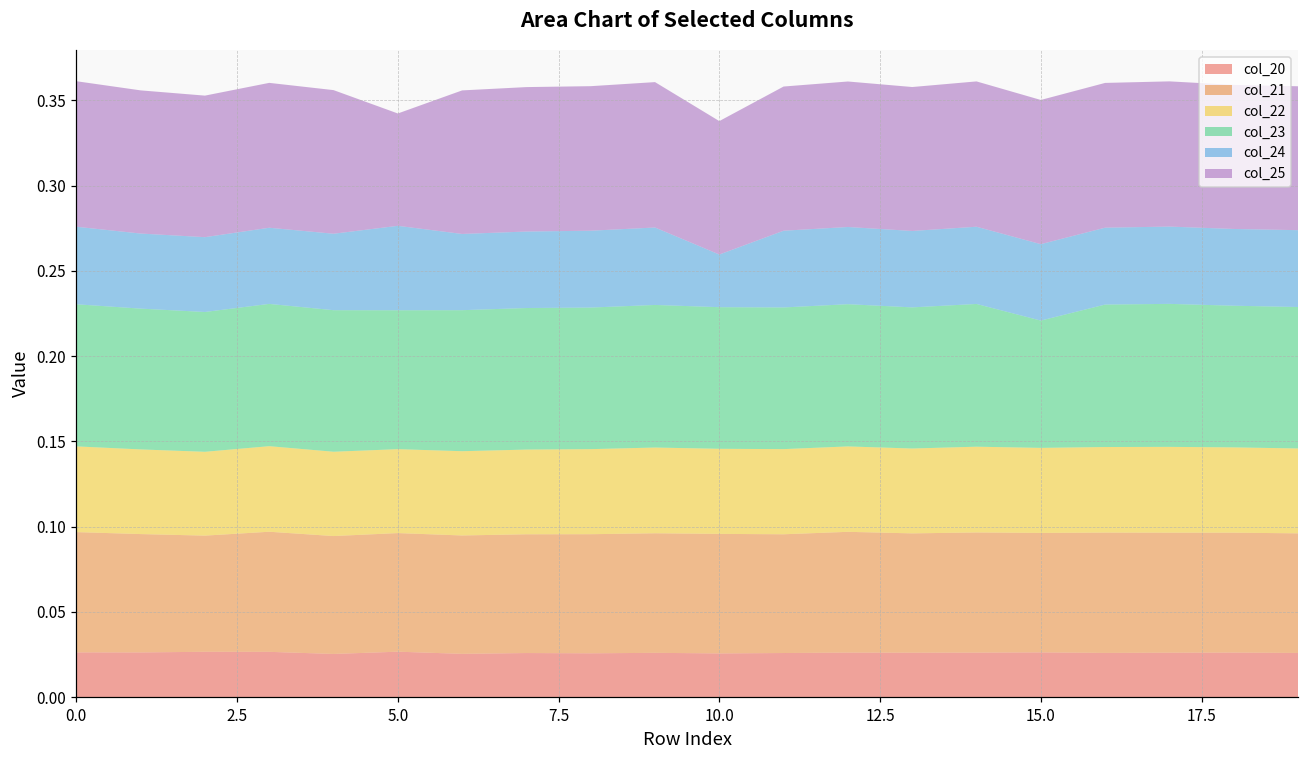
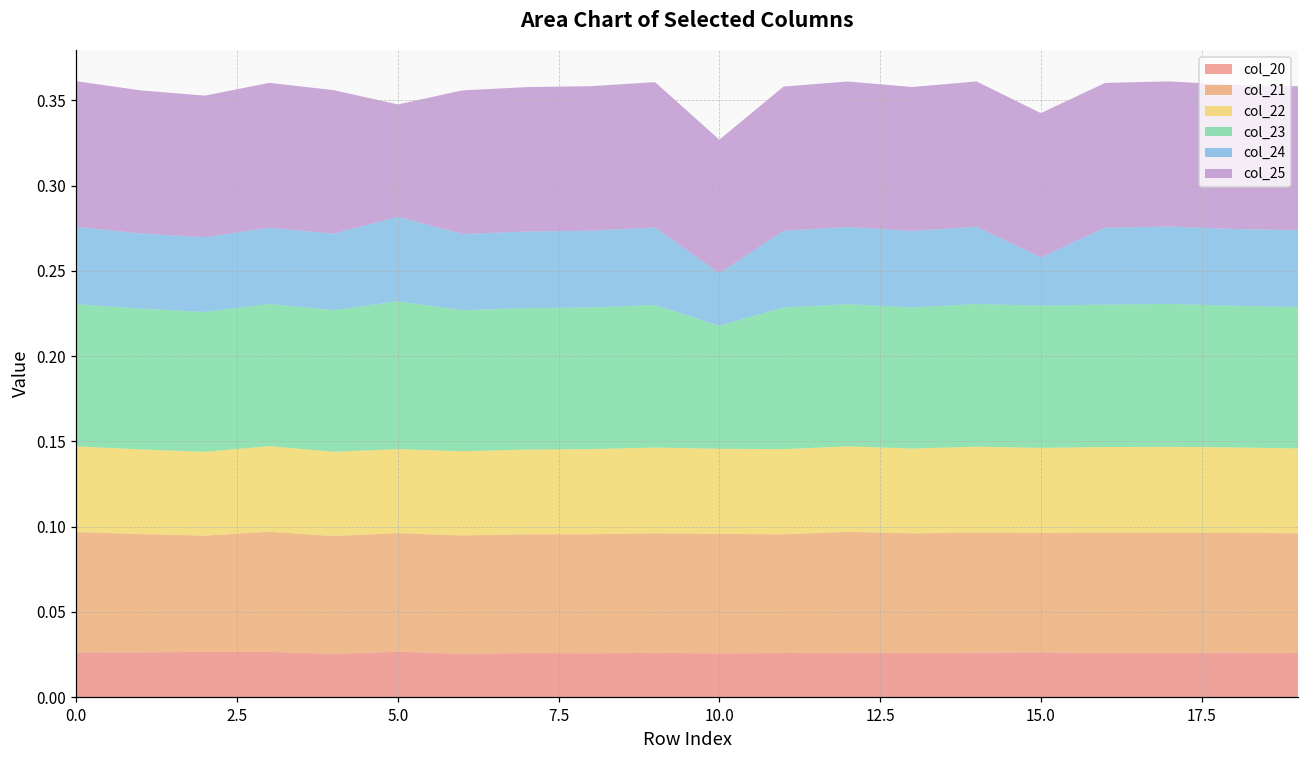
col_23, 5.0: 0.081 -> 0.087
col_23, 10.0: 0.083 -> 0.072
col_23, 15.0: 0.075 -> 0.083
col_24, 15.0: 0.045 -> 0.028
